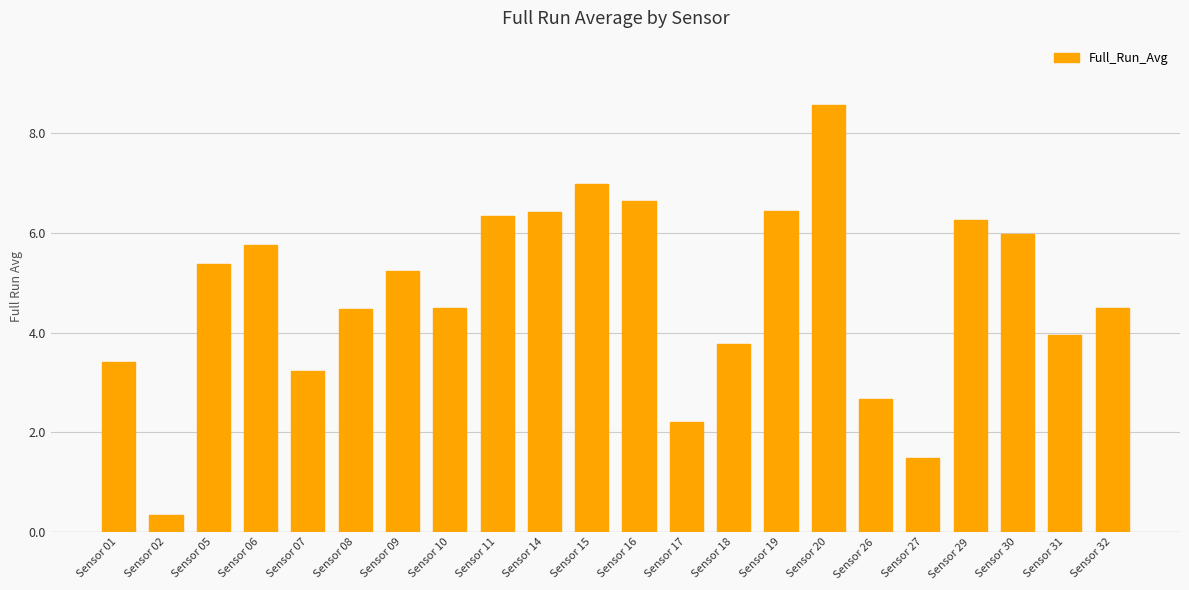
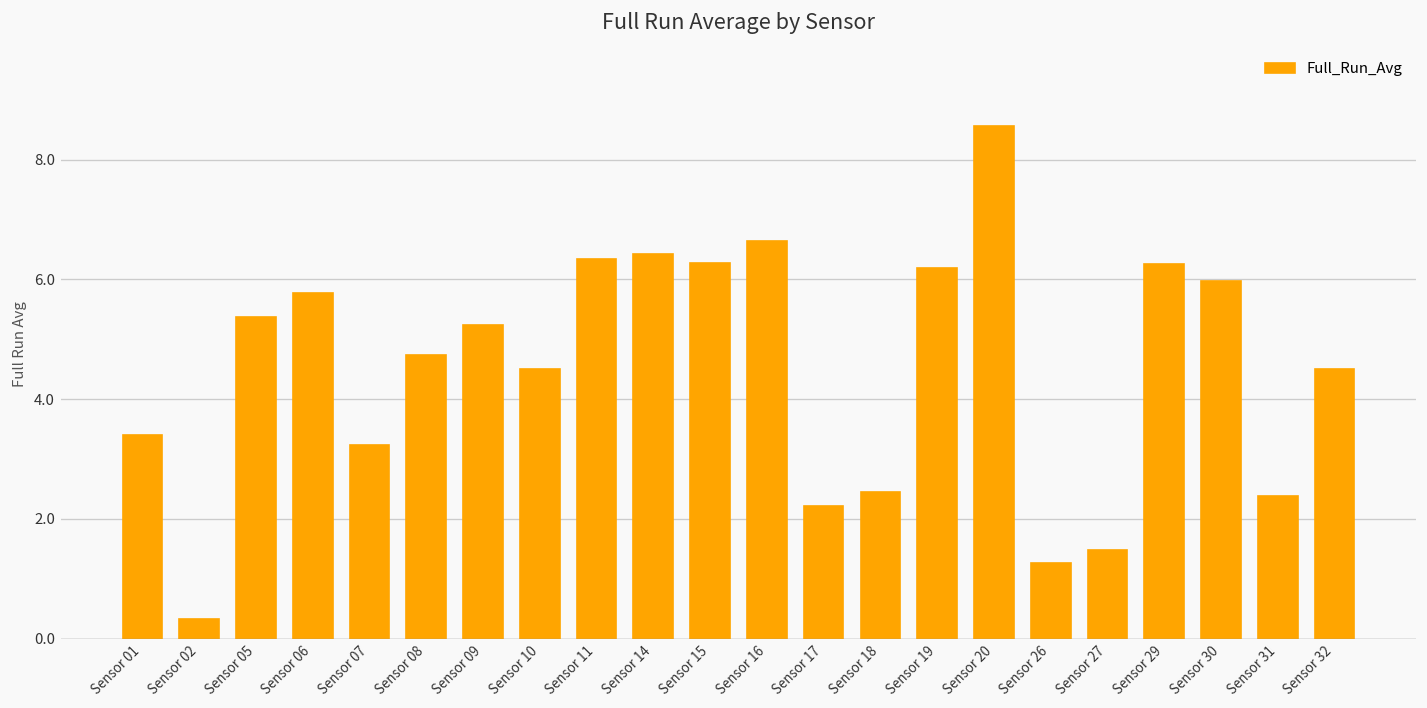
Sensor 08: 4.5 -> 4.7
Sensor 15: 7.0 -> 6.3
Sensor 18: 3.8 -> 2.4
Sensor 19: 6.4 -> 6.2
Sensor 26: 2.7 -> 1.3
Sensor 31: 4.0 -> 2.4
